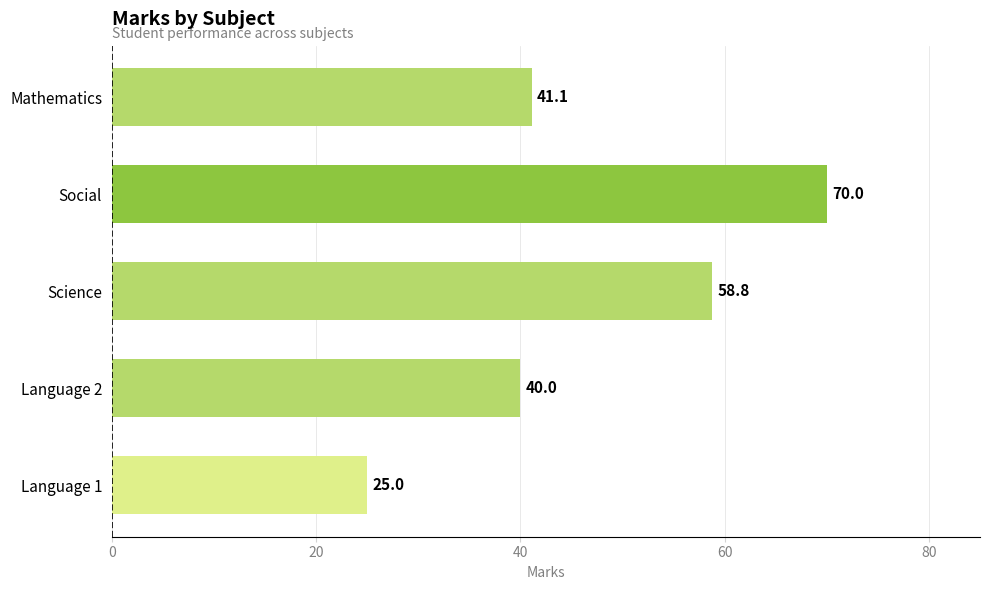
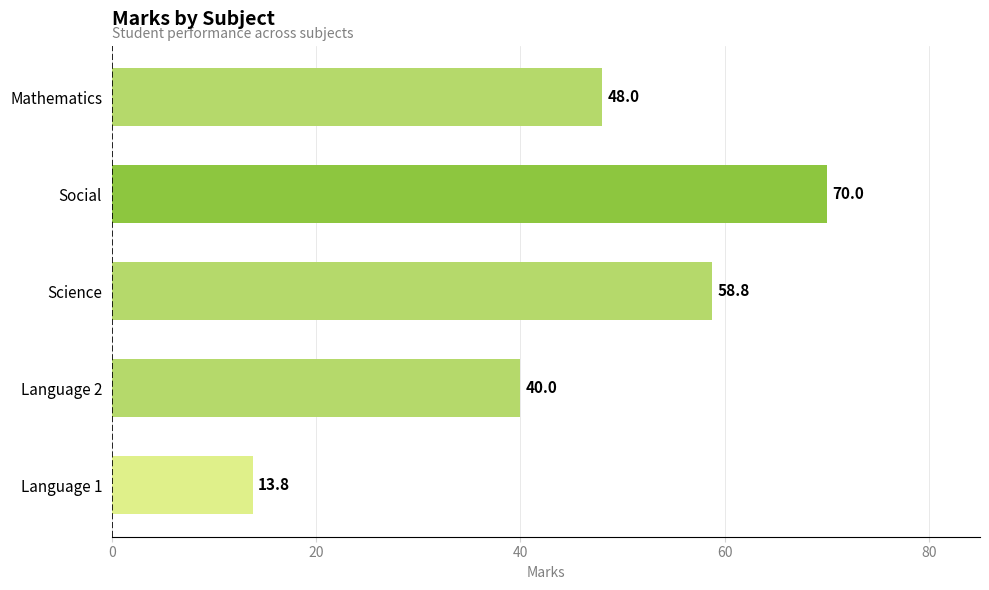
Mathematics: 41.1 -> 48.0
Language 1: 25.0 -> 13.8
